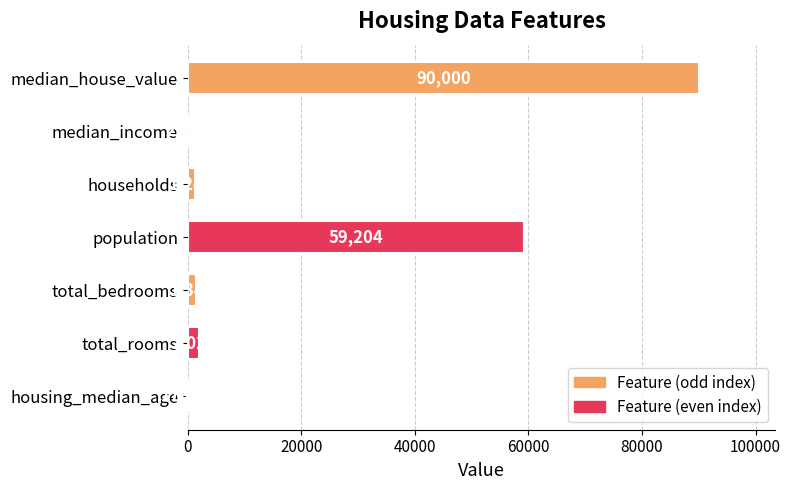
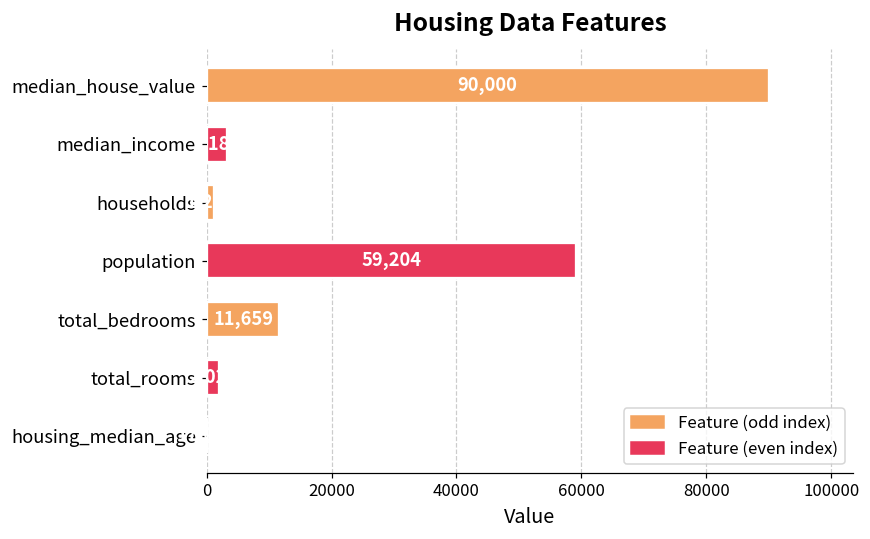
median_income: 0 -> 3000
total_bedrooms: 1000 -> 12000
